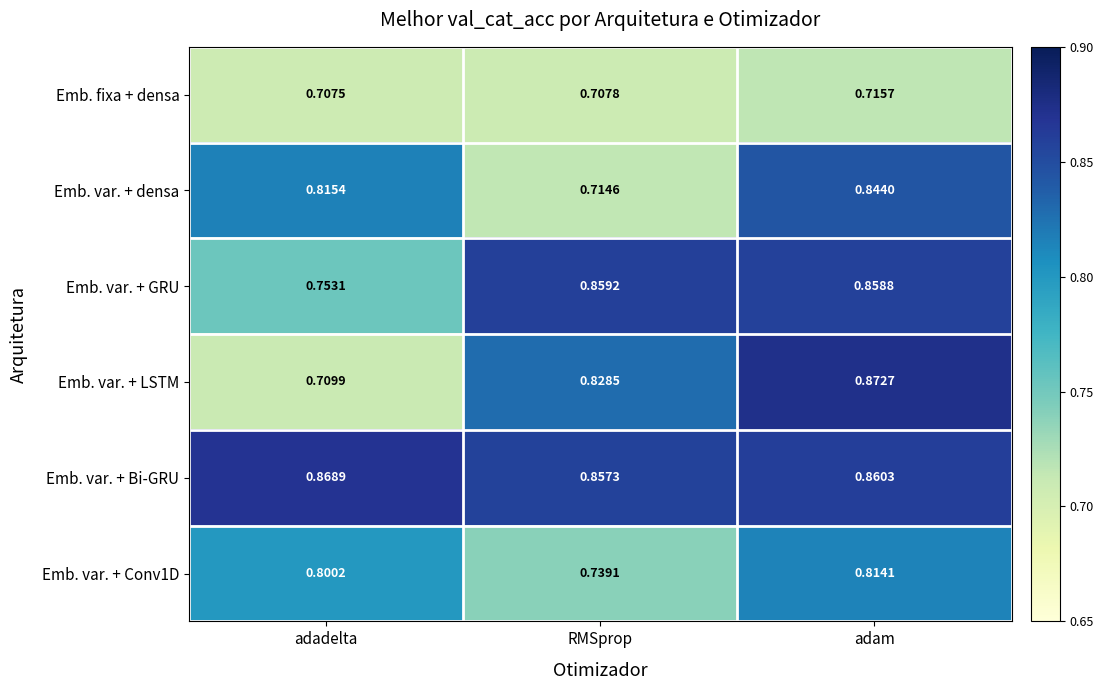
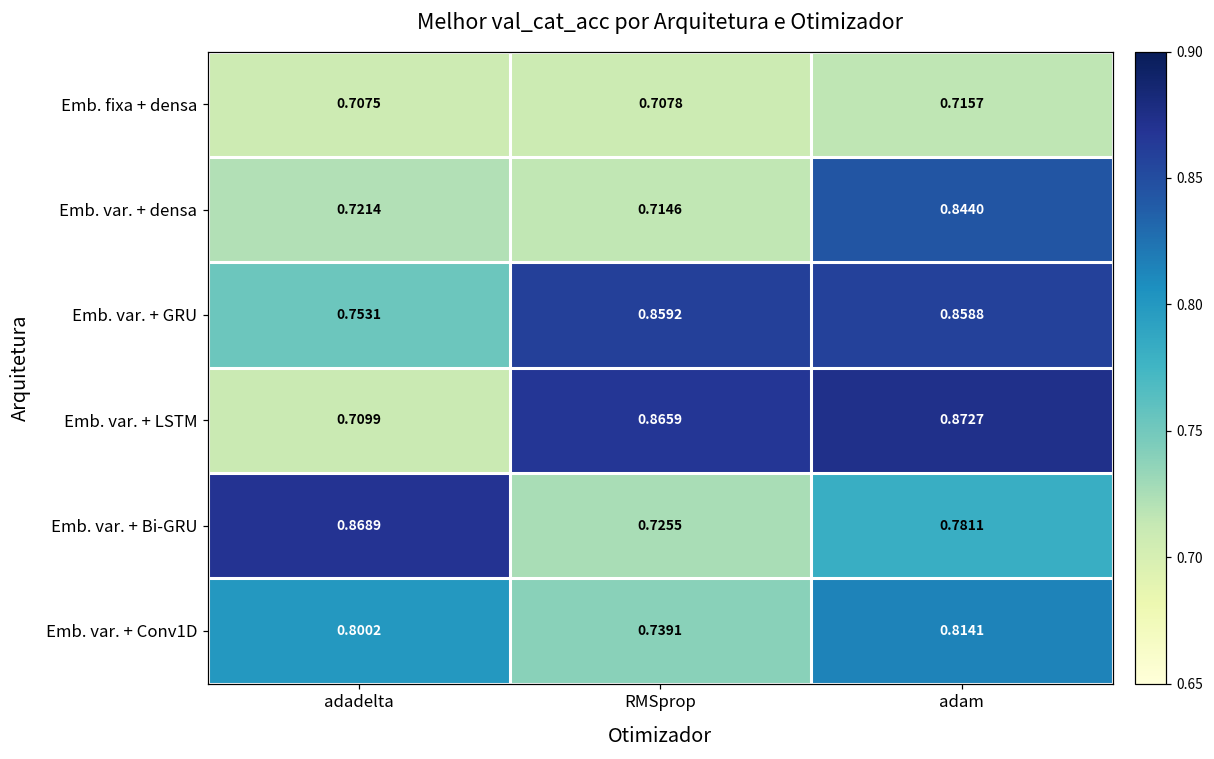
Emb. var. + densa, adadelta: 0.8154 -> 0.7214
Emb. var. + LSTM, RMSprop: 0.8285 -> 0.8659
Emb. var. + Bi-GRU, RMSprop: 0.8573 -> 0.7255
Emb. var. + Bi-GRU, adam: 0.8603 -> 0.7811
